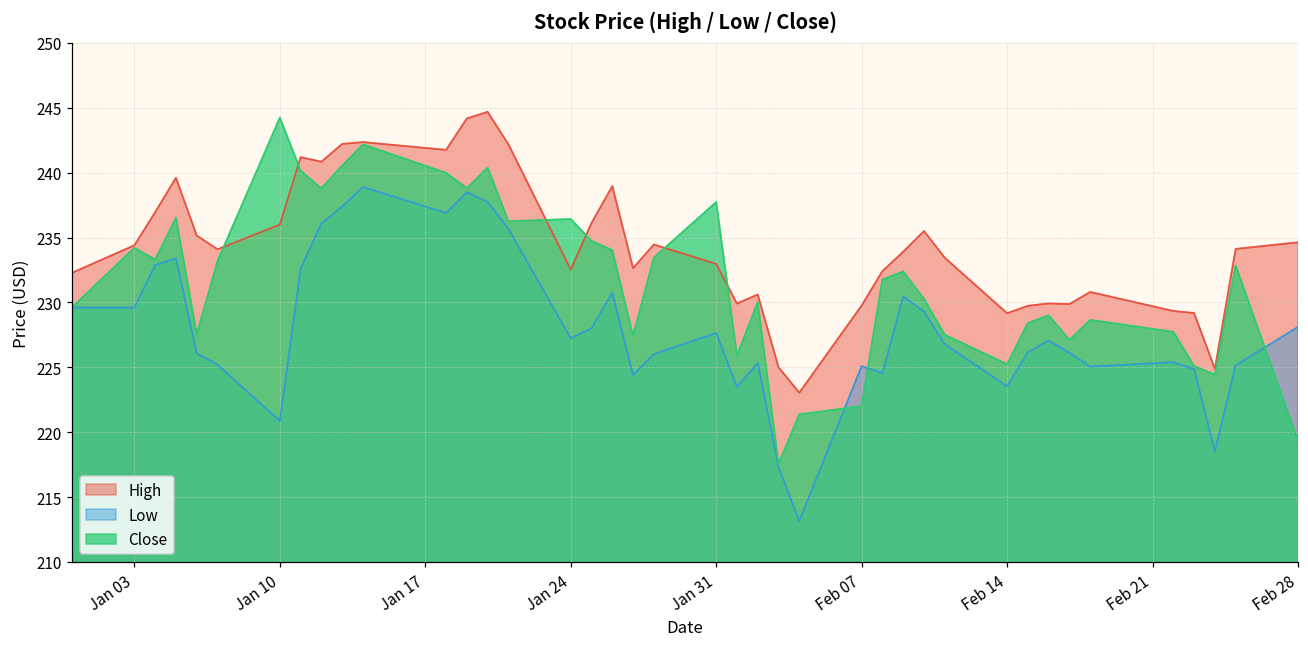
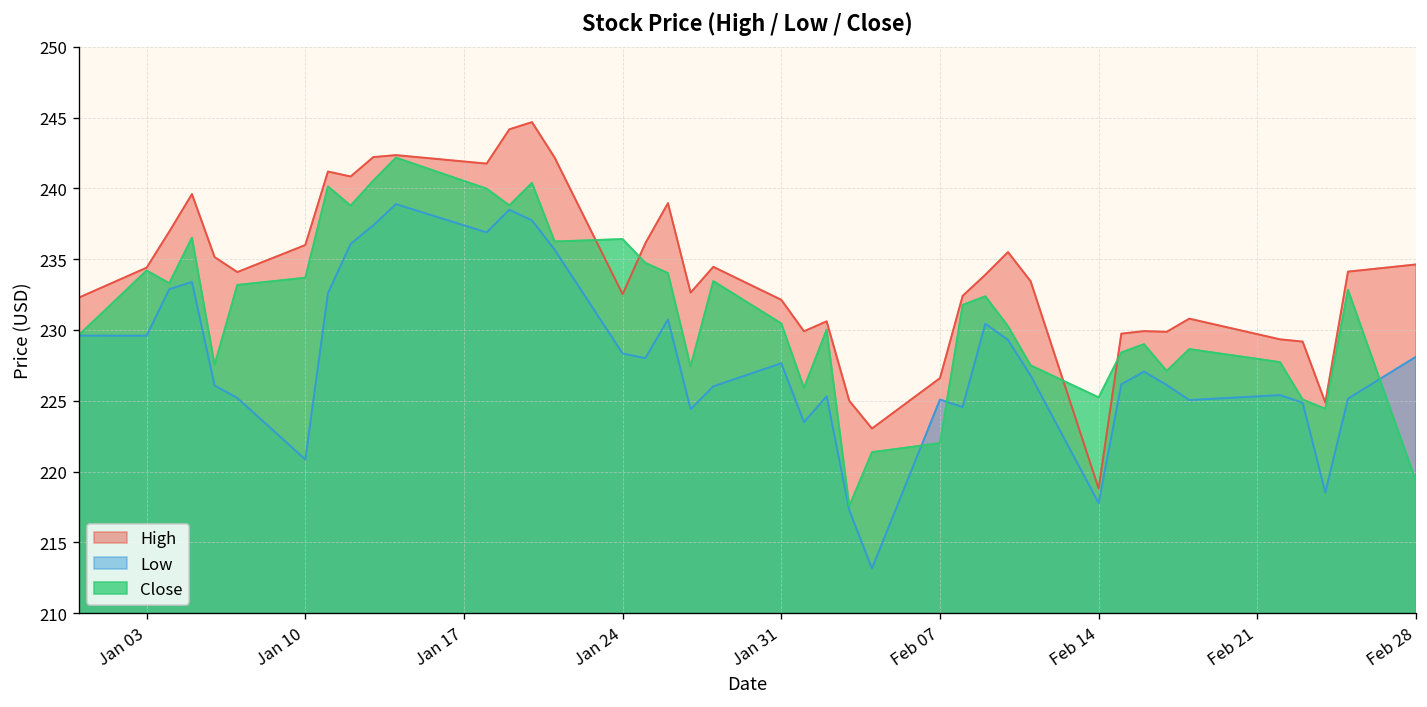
Close, Jan 10: 244.2 -> 233.7
Low, Jan 24: 227.2 -> 228.3
High, Jan 31: 233.0 -> 232.1
Close, Jan 31: 237.7 -> 230.5
High, Feb 07: 229.8 -> 226.6
High, Feb 14: 229.2 -> 218.8
Low, Feb 14: 223.5 -> 217.8
